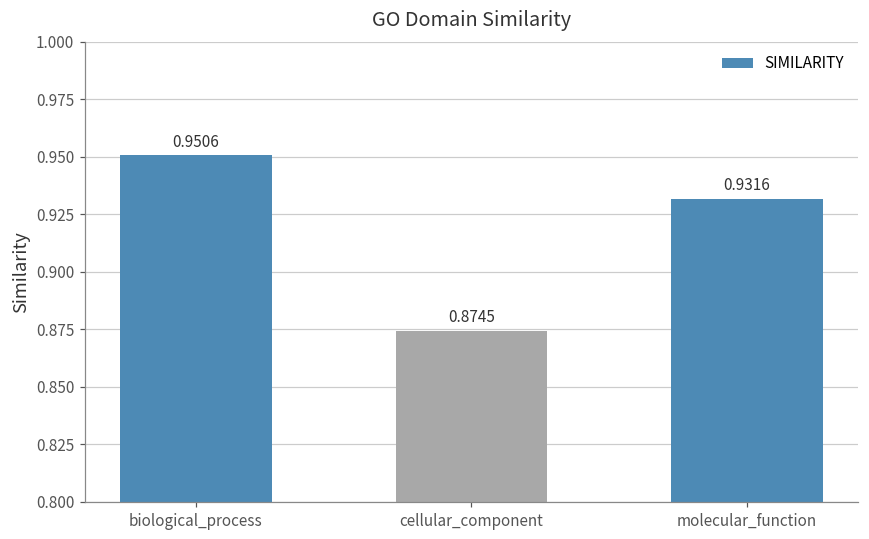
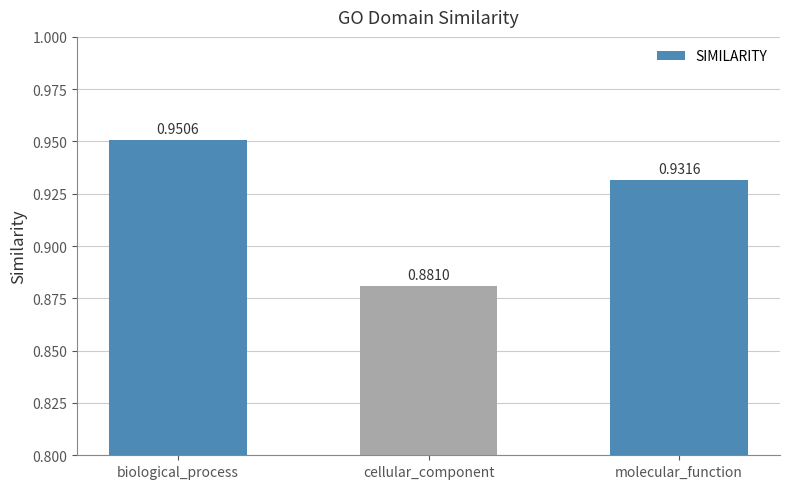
cellular_component: 0.8745 -> 0.8810
